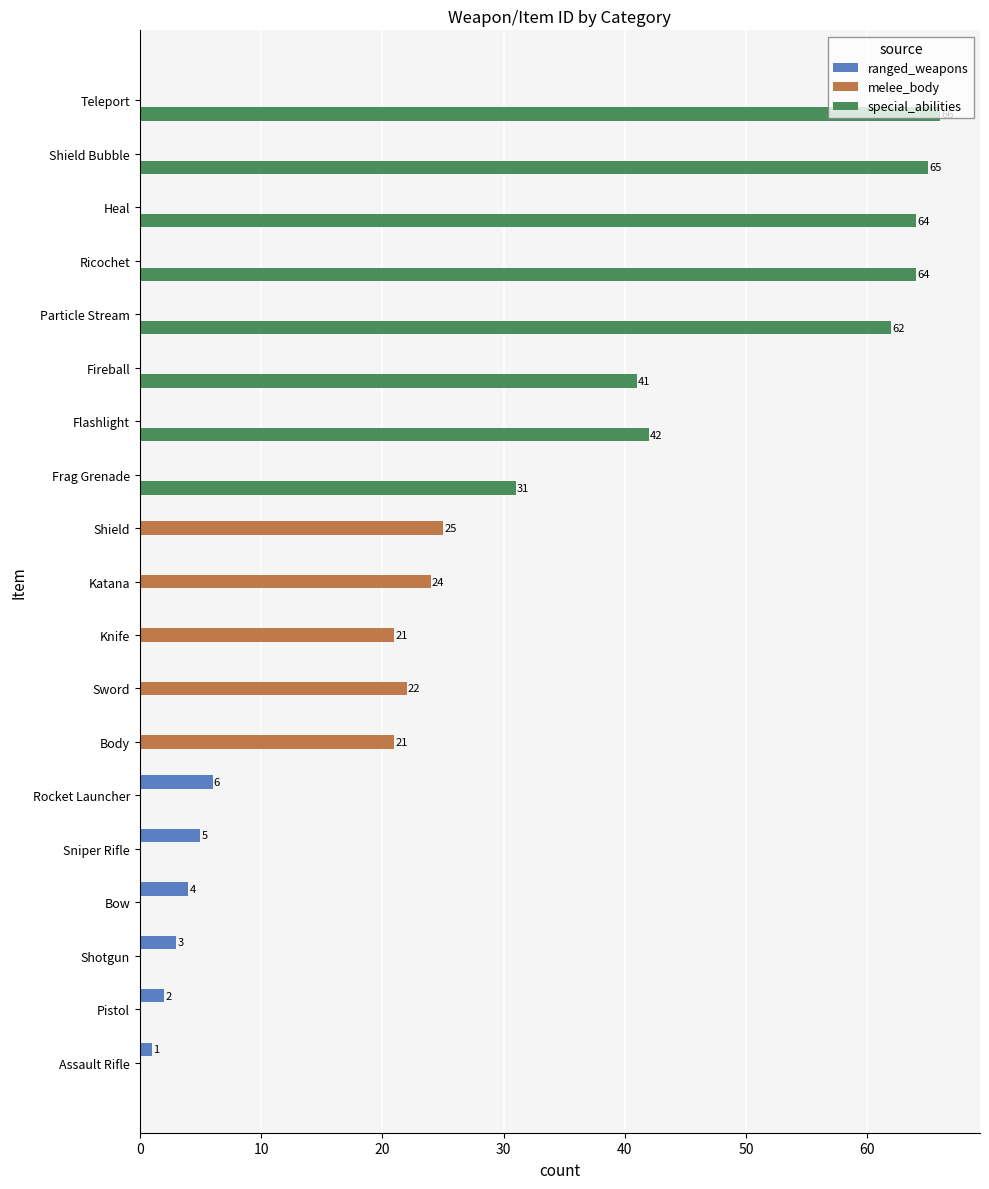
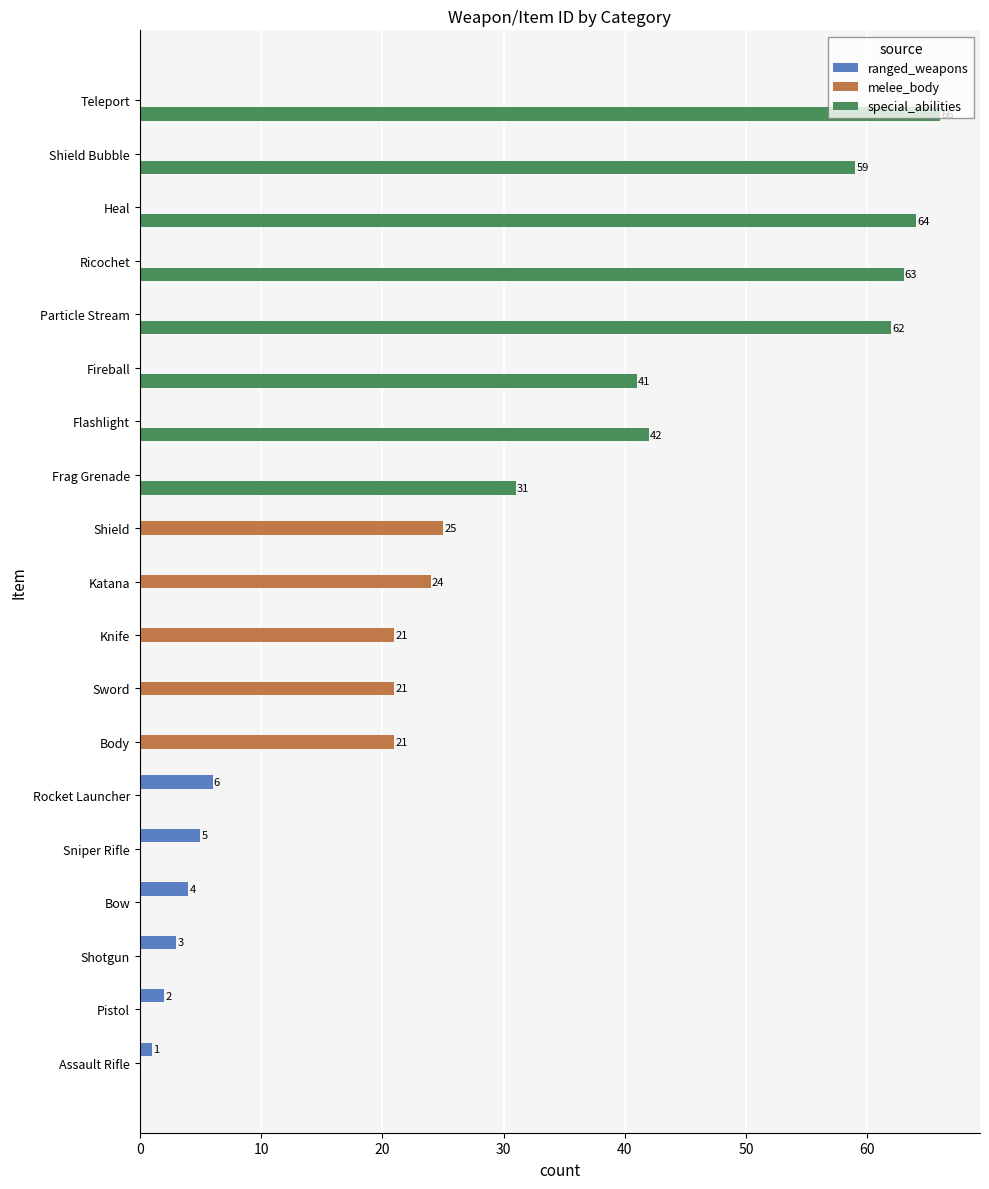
special_abilities, Shield Bubble: 65 -> 59
special_abilities, Ricochet: 64 -> 63
melee_body, Sword: 22 -> 21
